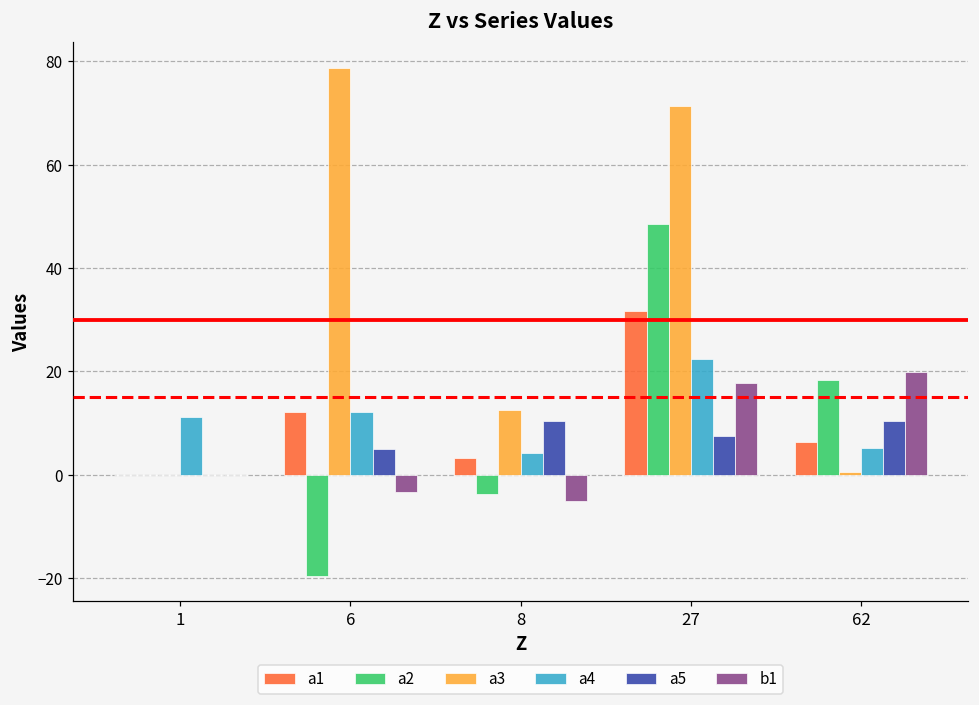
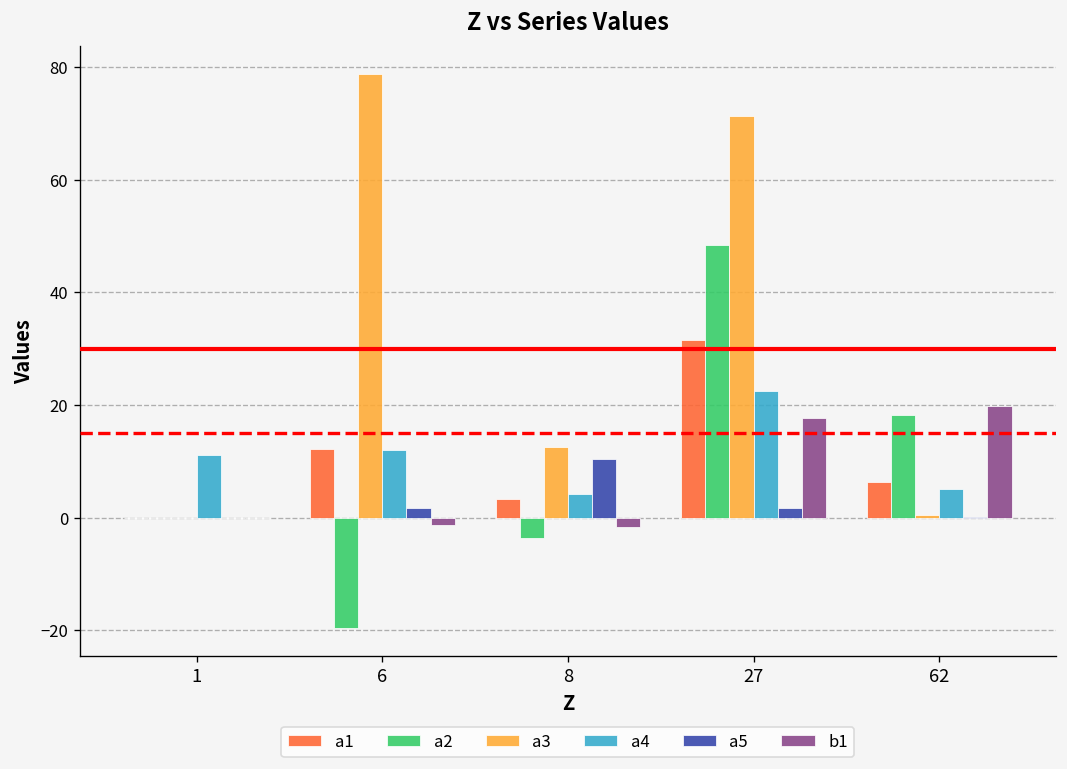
a5, 6: 5 -> 2
b1, 6: -3 -> -1
b1, 8: -5 -> -2
a5, 27: 8 -> 2
a5, 62: 10 -> 0
